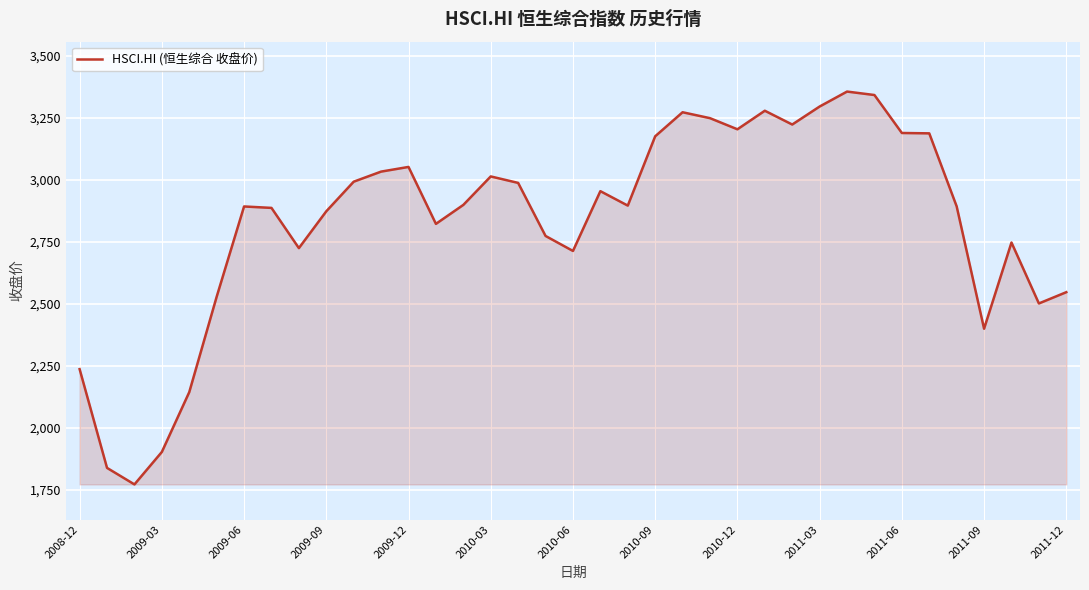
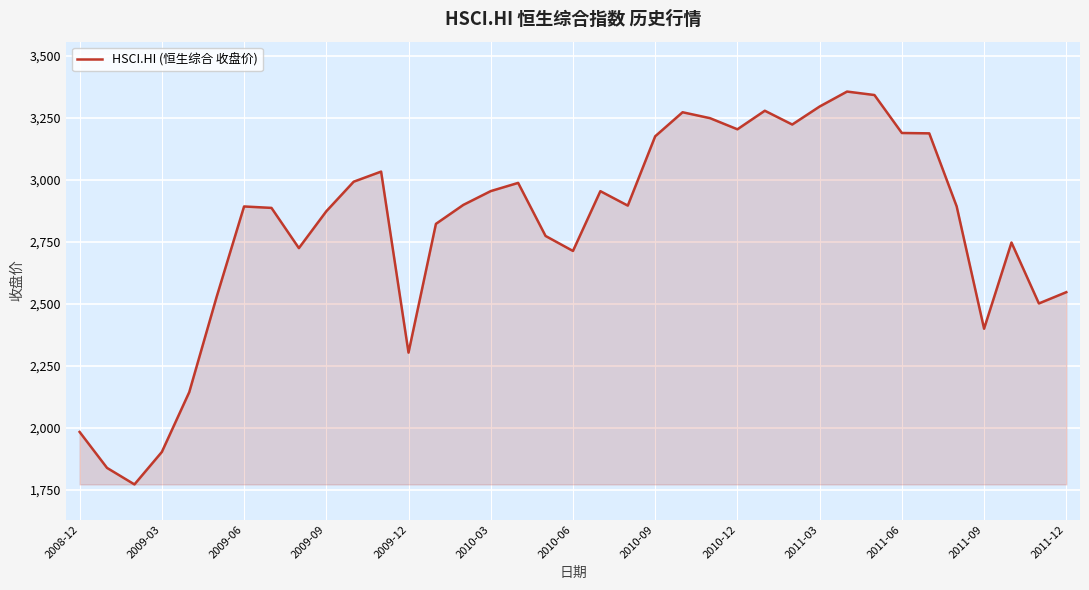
2008-12: 2,240 -> 1,980
2009-12: 3,050 -> 2,300
2010-03: 3,010 -> 2,950
